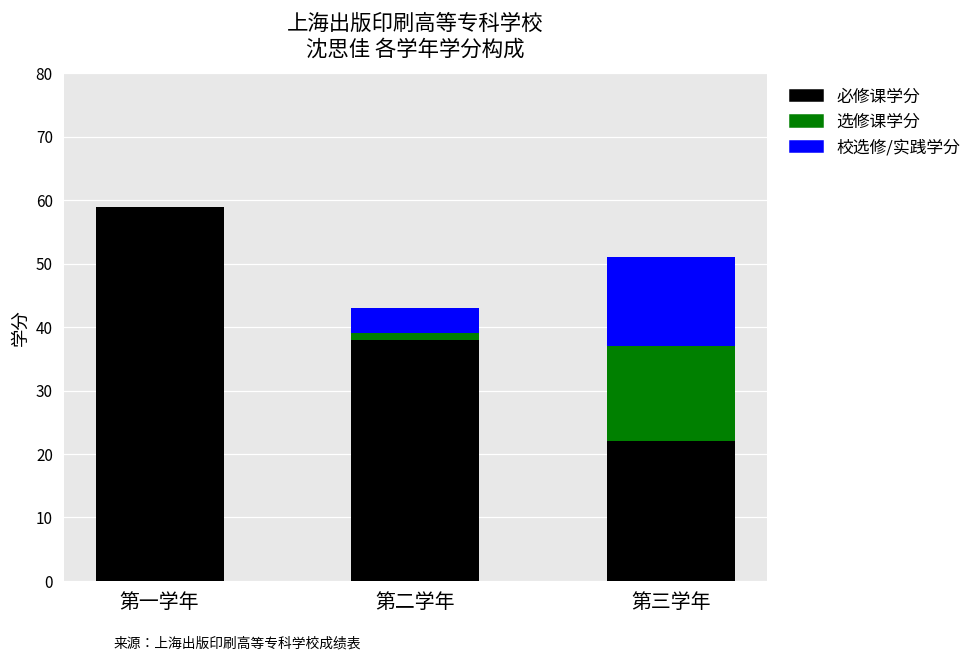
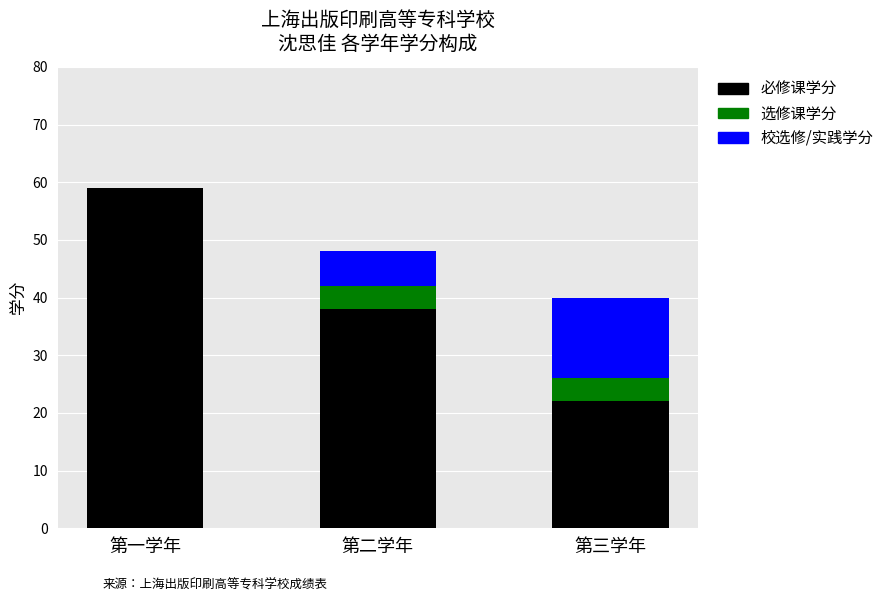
选修课学分, 第二学年: 1 -> 4
校选修/实践学分, 第二学年: 4 -> 6
选修课学分, 第三学年: 15 -> 4
